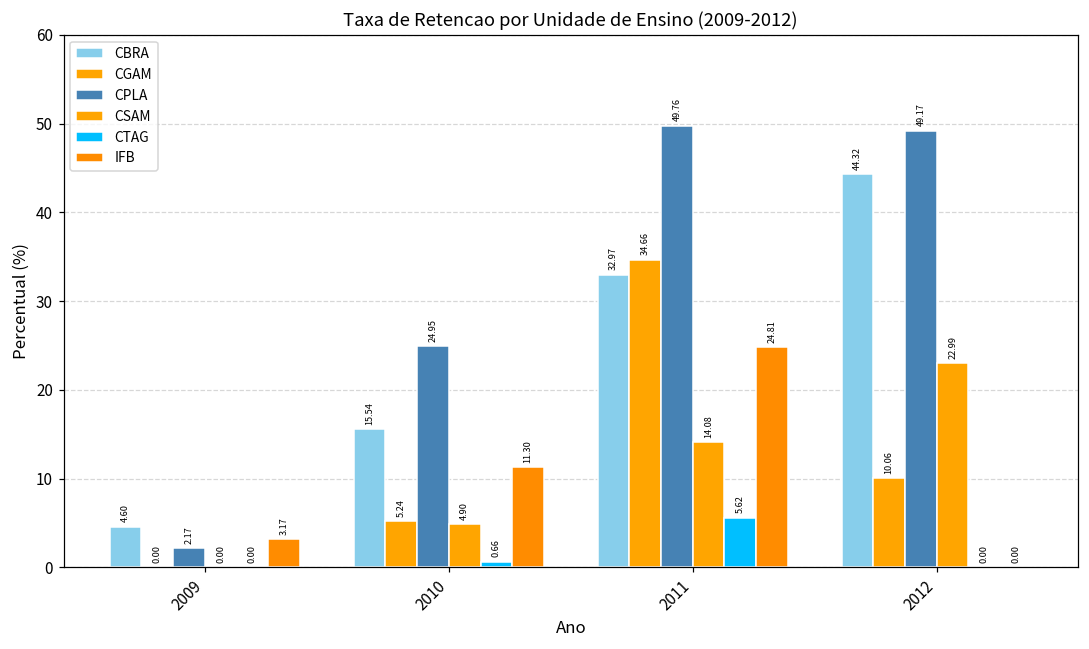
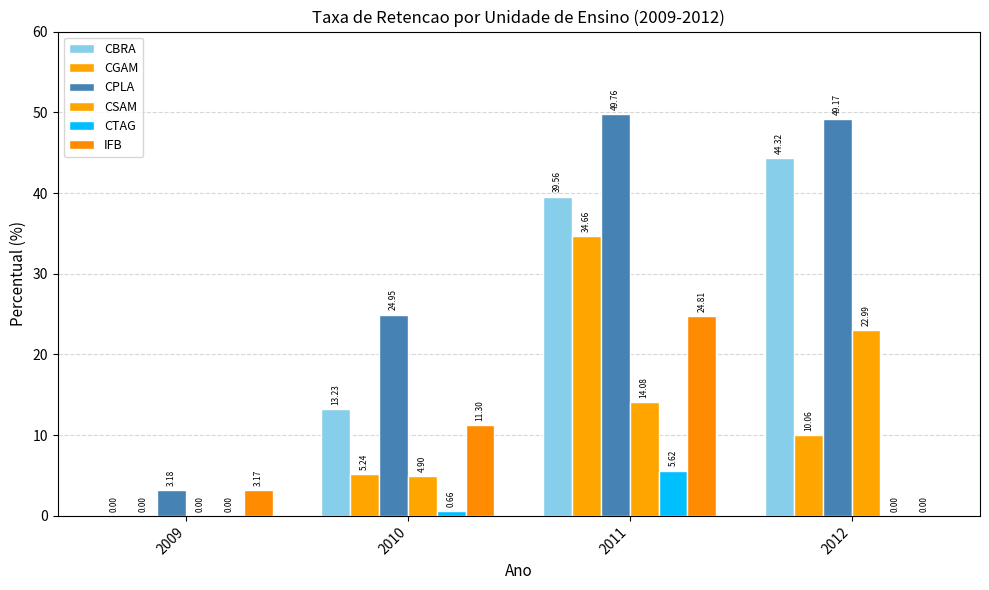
CBRA, 2009: 4.60 -> 0.00
CPLA, 2009: 2.17 -> 3.18
CBRA, 2010: 15.54 -> 13.23
CBRA, 2011: 32.97 -> 39.56
